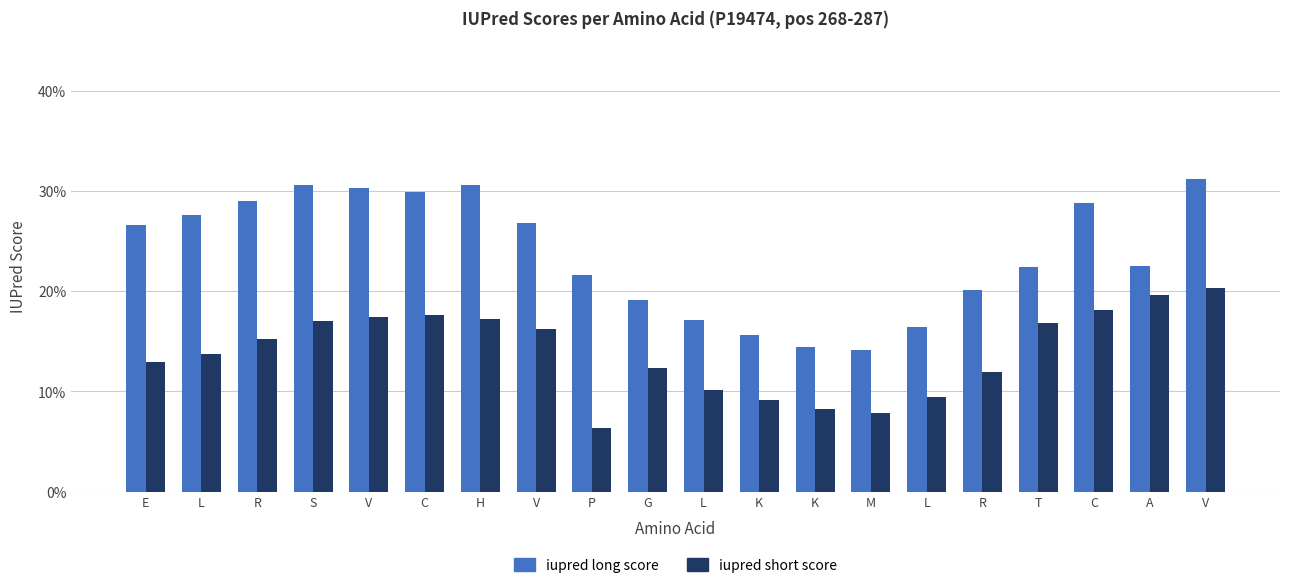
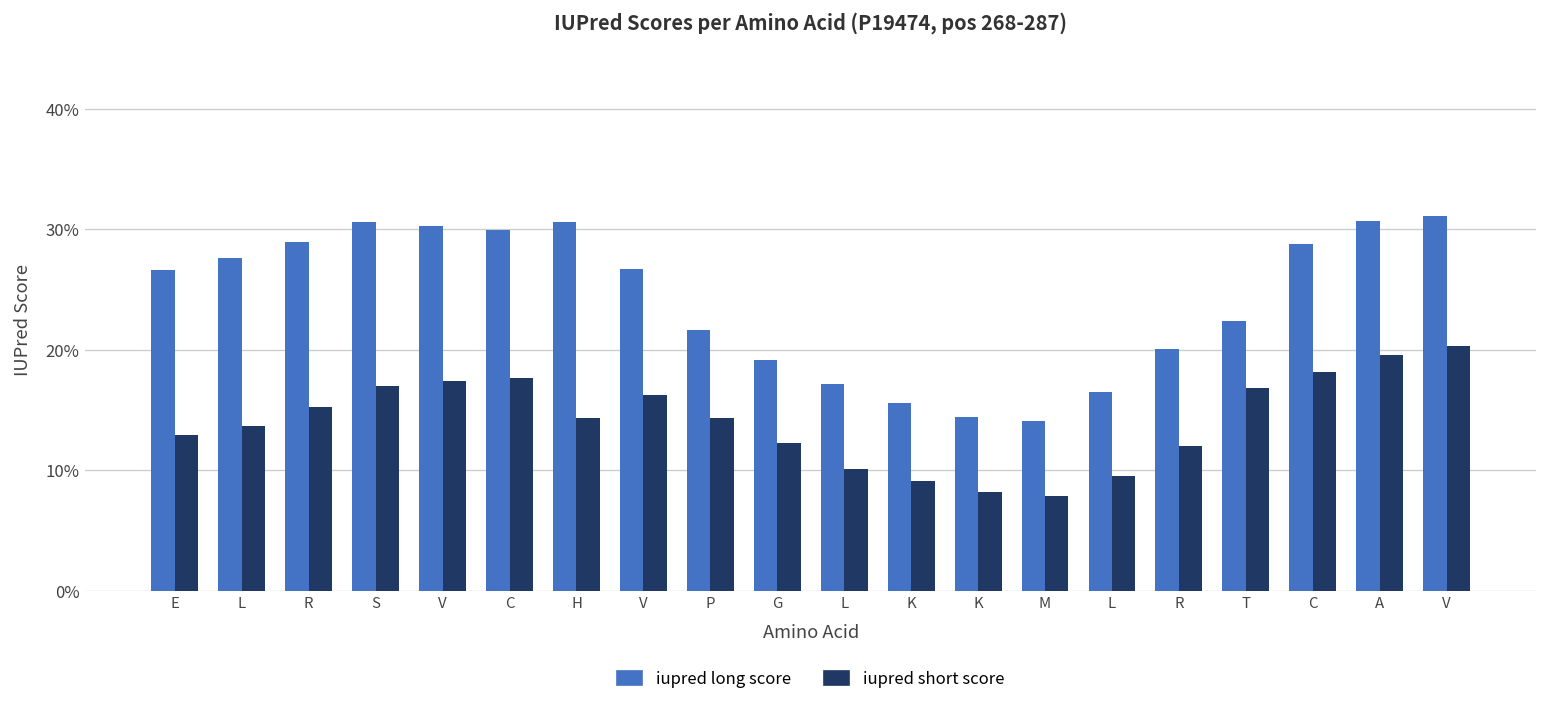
iupred short score, H: 17.2% -> 14.3%
iupred short score, P: 6.3% -> 14.3%
iupred long score, A: 22.5% -> 30.7%
